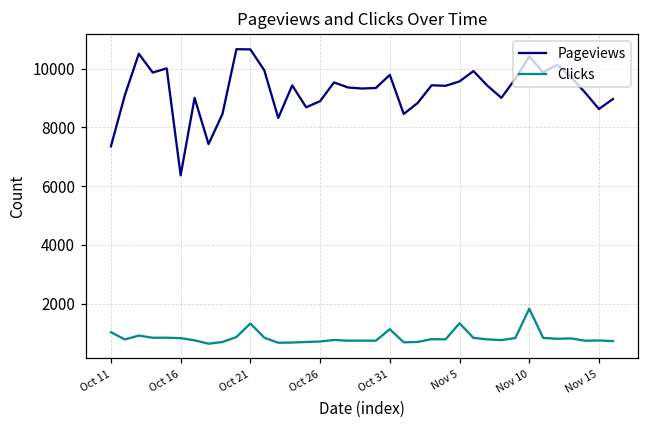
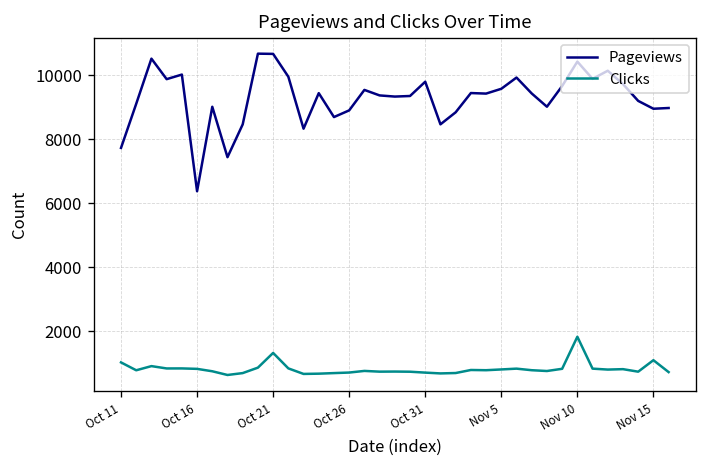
Pageviews, Oct 11: 7400 -> 7700
Clicks, Oct 31: 1100 -> 700
Clicks, Nov 5: 1300 -> 800
Pageviews, Nov 15: 8600 -> 8900
Clicks, Nov 15: 700 -> 1100
